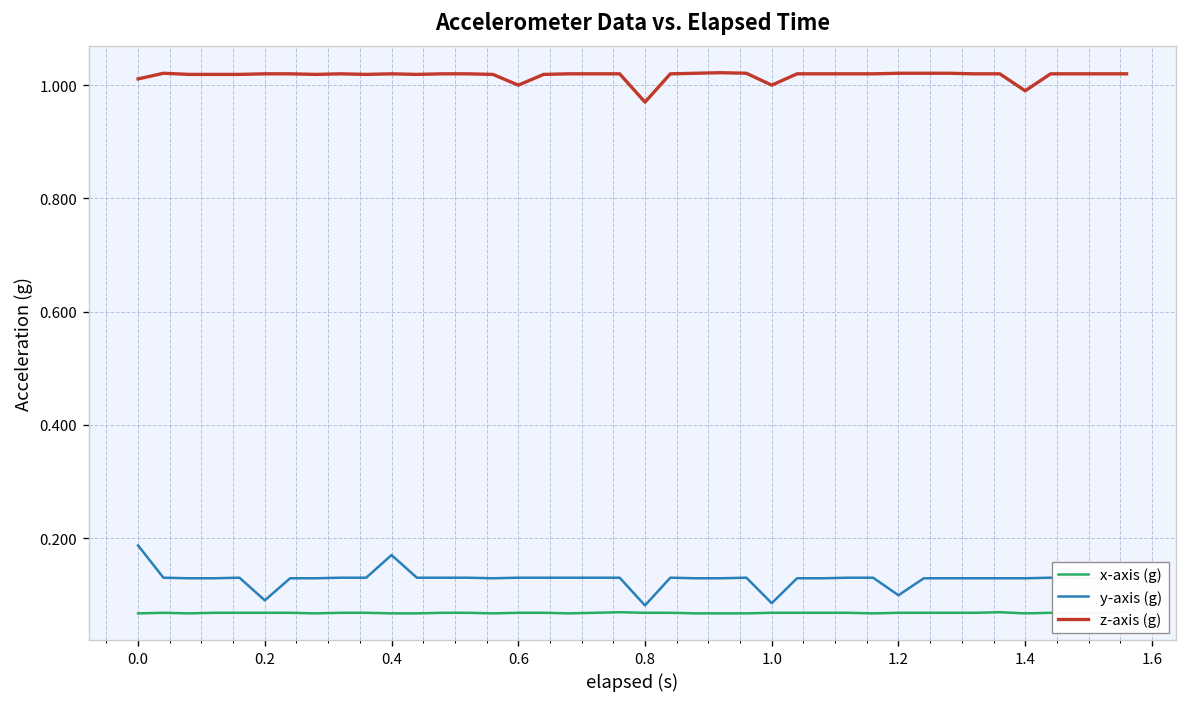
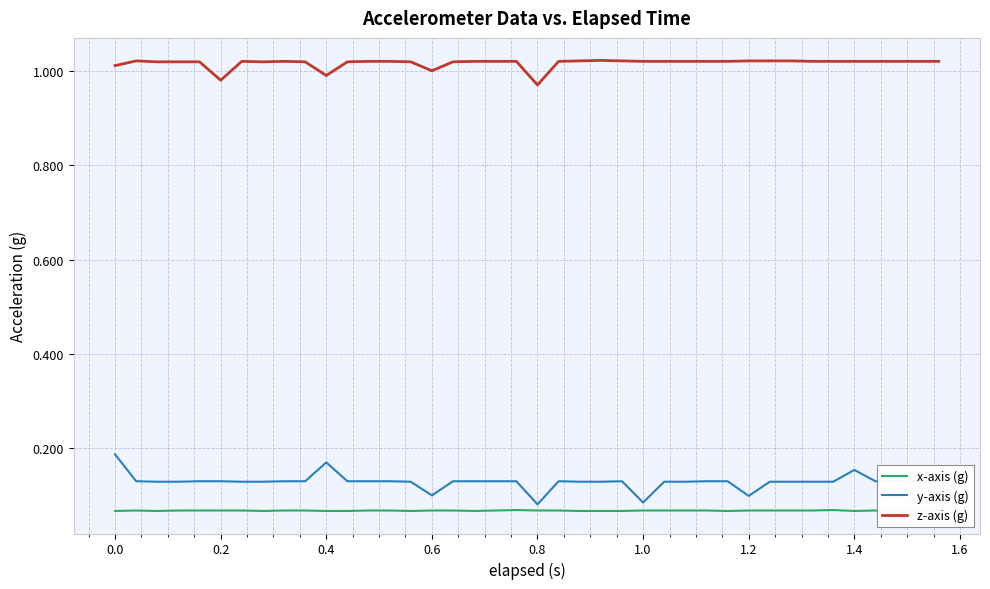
y-axis (g), 0.2: 0.09 -> 0.13
z-axis (g), 0.2: 1.02 -> 0.98
z-axis (g), 0.4: 1.02 -> 0.99
y-axis (g), 0.6: 0.13 -> 0.10
z-axis (g), 1.0: 1.00 -> 1.02
y-axis (g), 1.4: 0.13 -> 0.15
z-axis (g), 1.4: 0.99 -> 1.02
